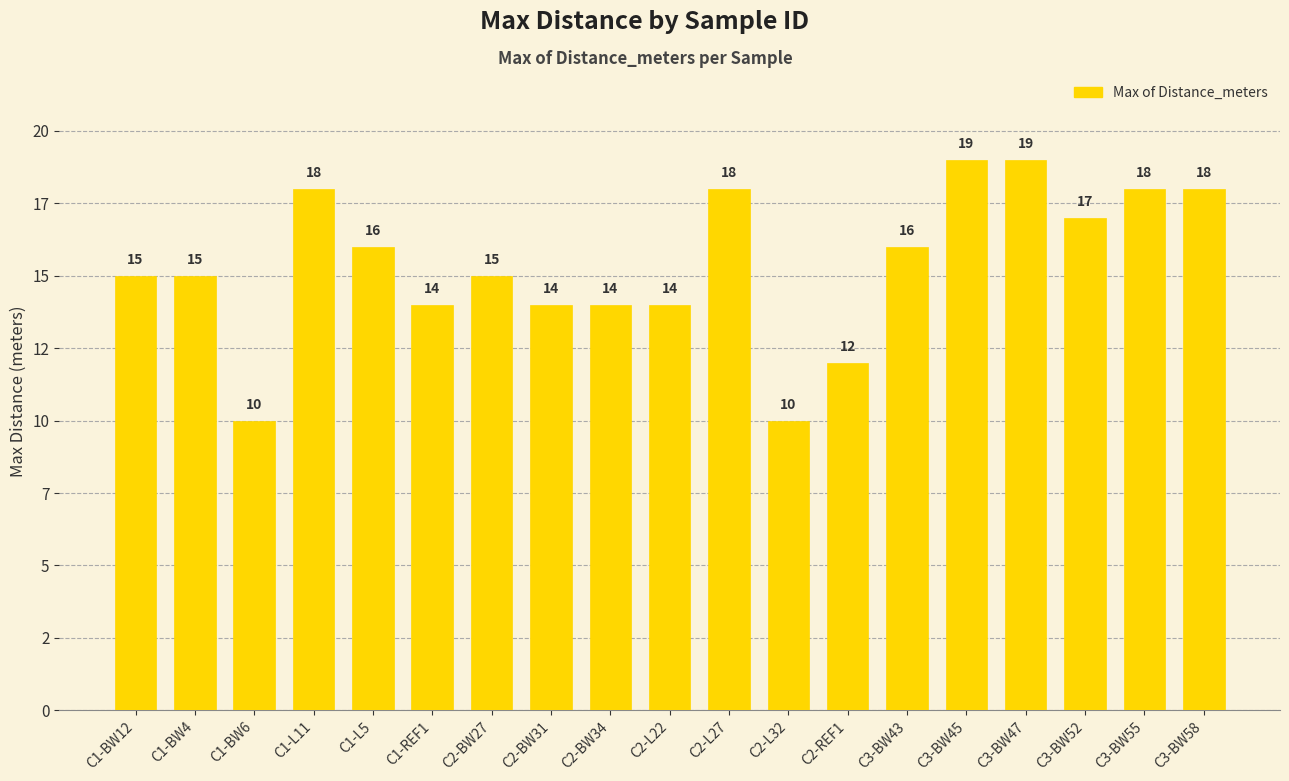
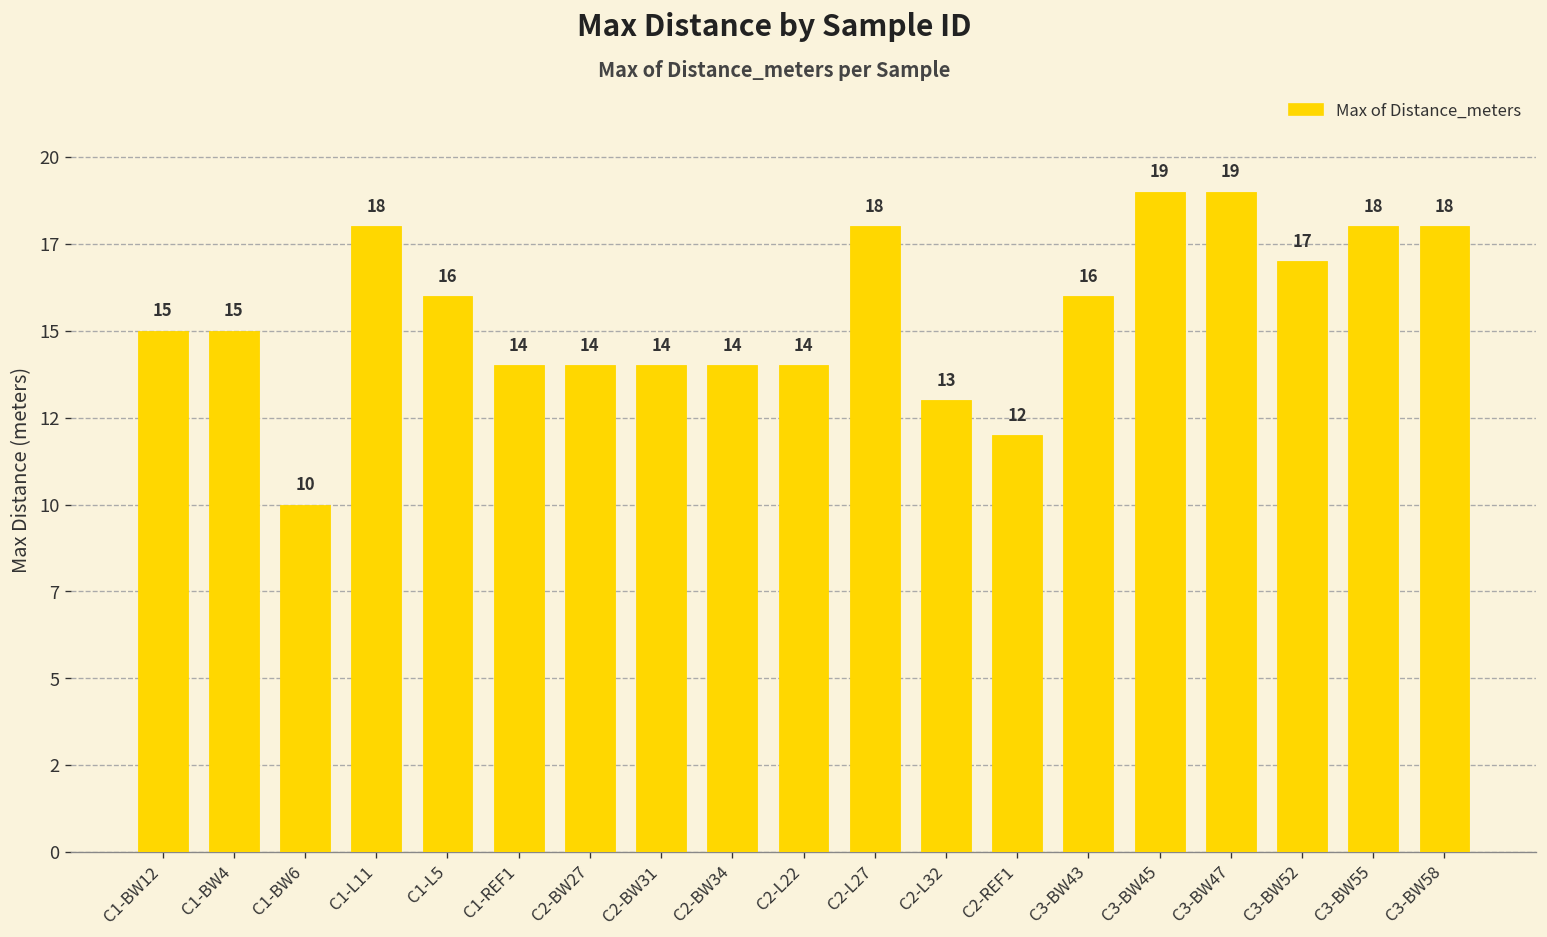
C2-BW27: 15 -> 14
C2-L32: 10 -> 13
